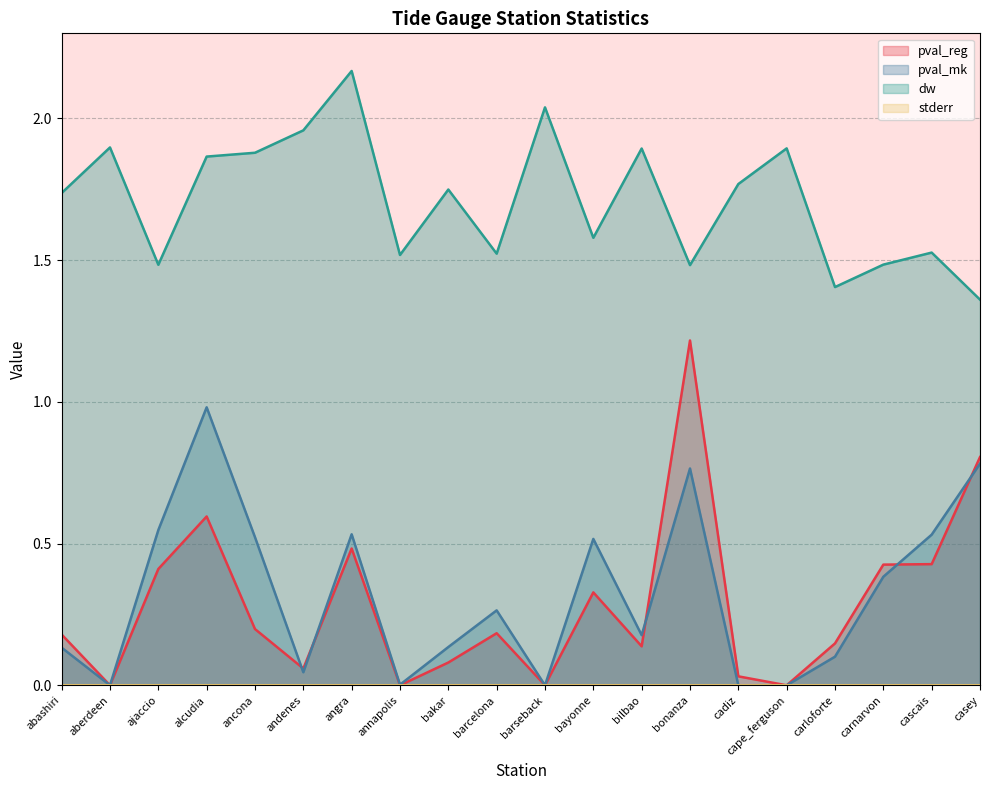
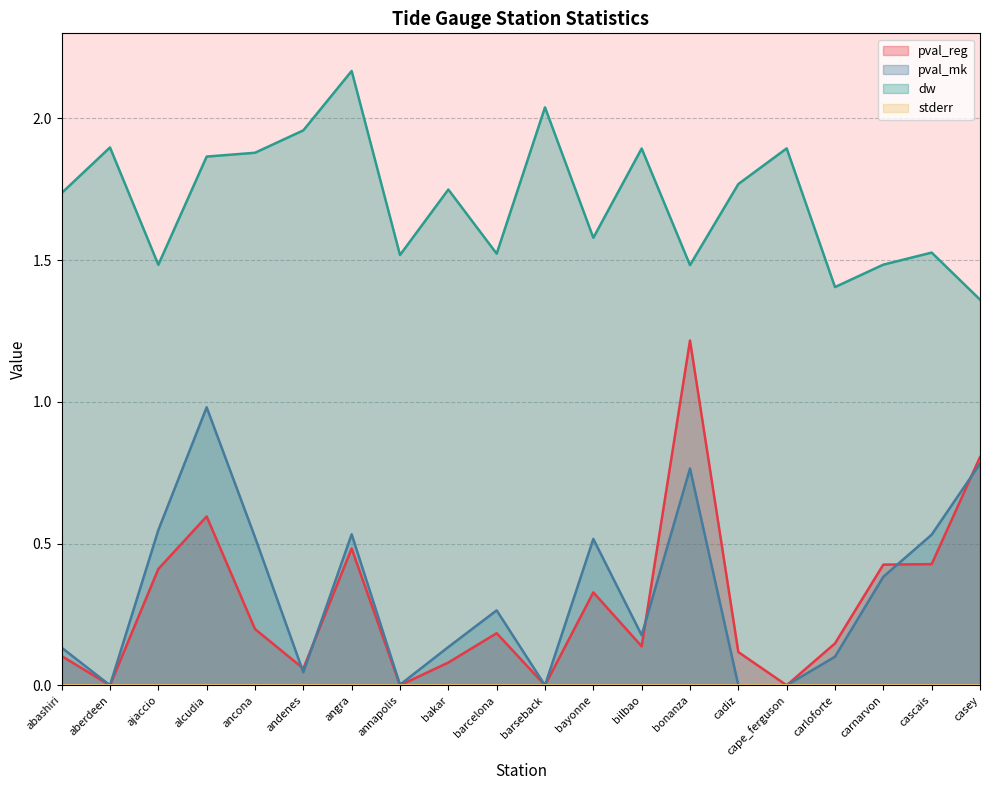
pval_reg, abashiri: 0.18 -> 0.10
pval_reg, cadiz: 0.03 -> 0.12
